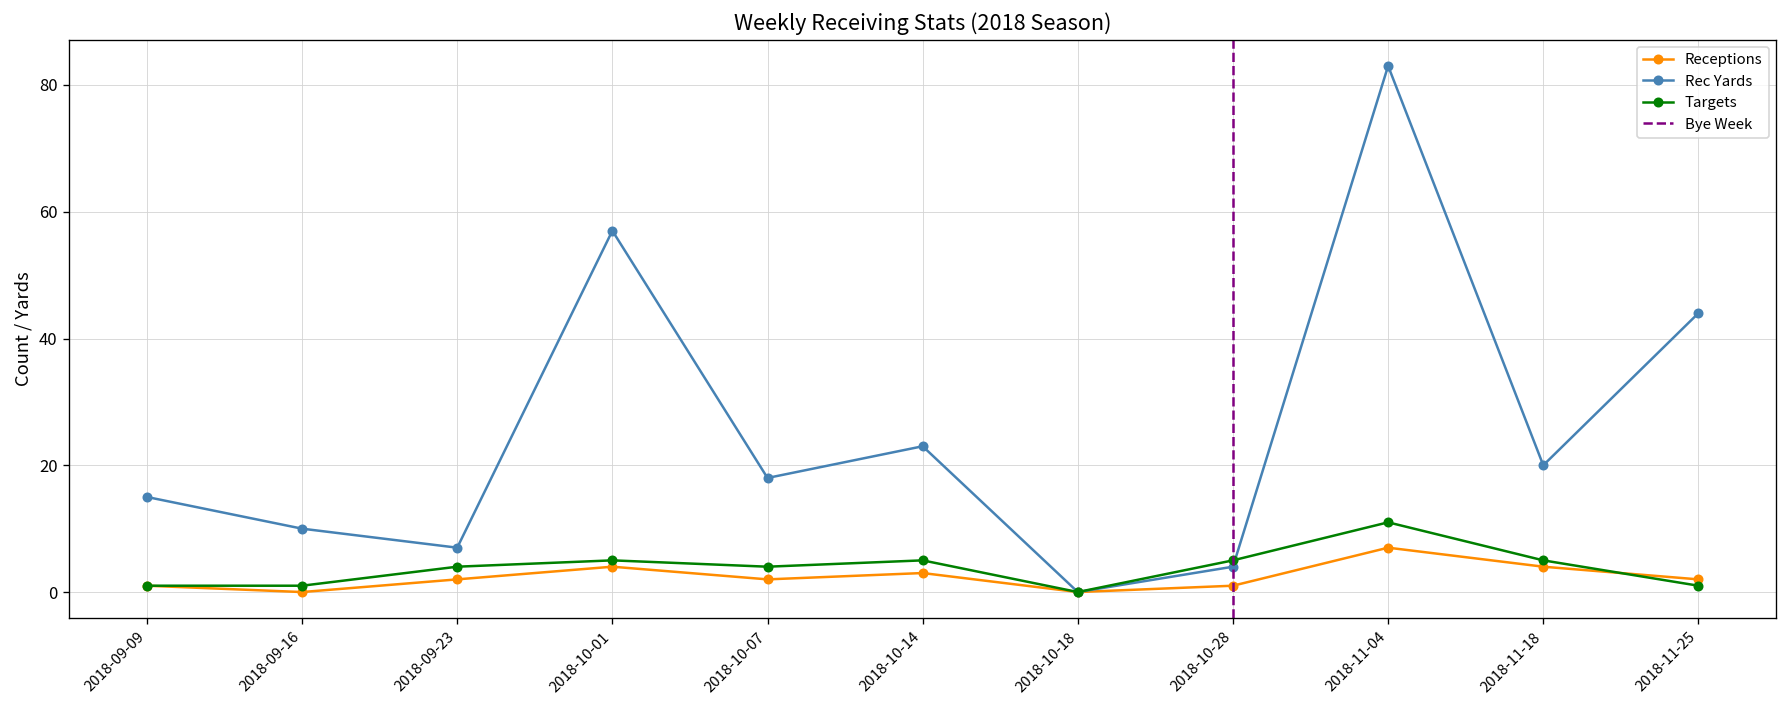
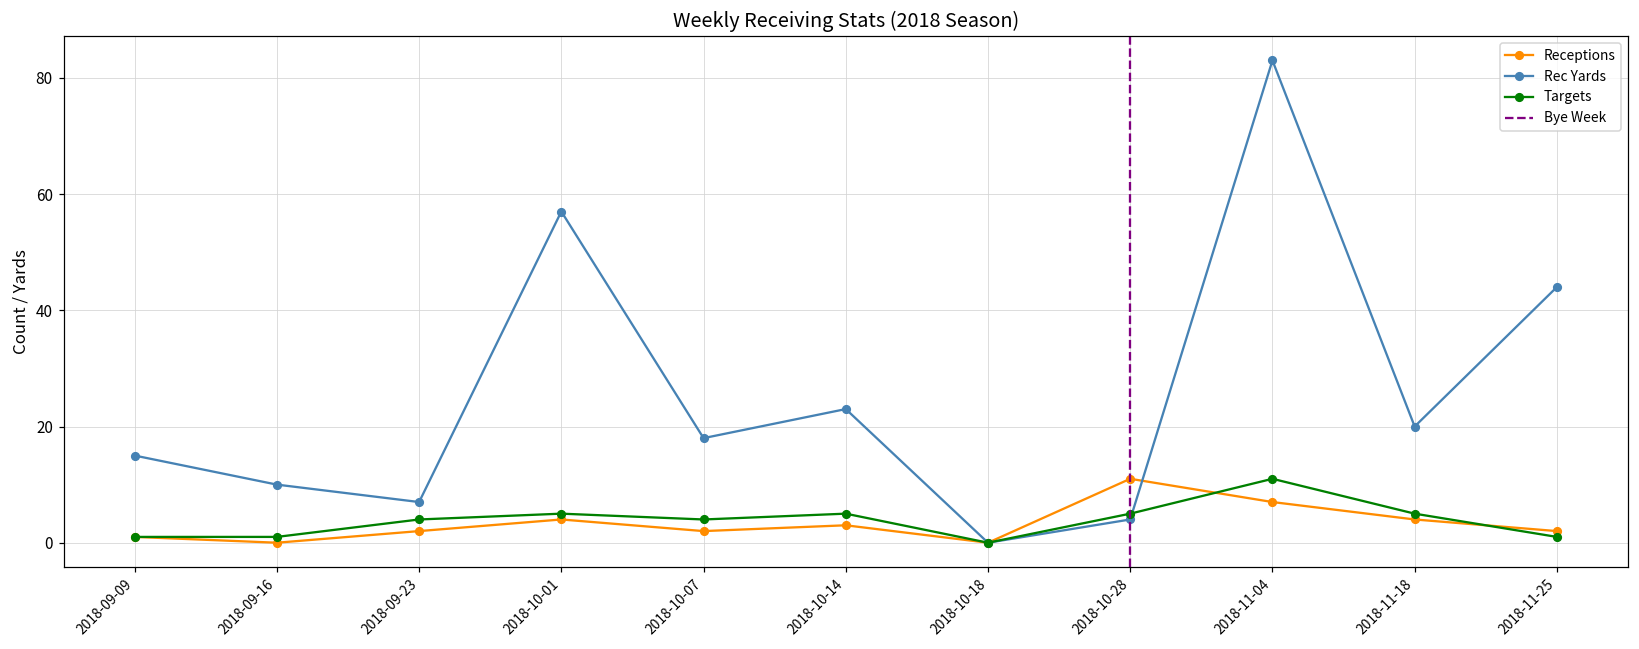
Receptions, 2018-10-28: 1 -> 11
